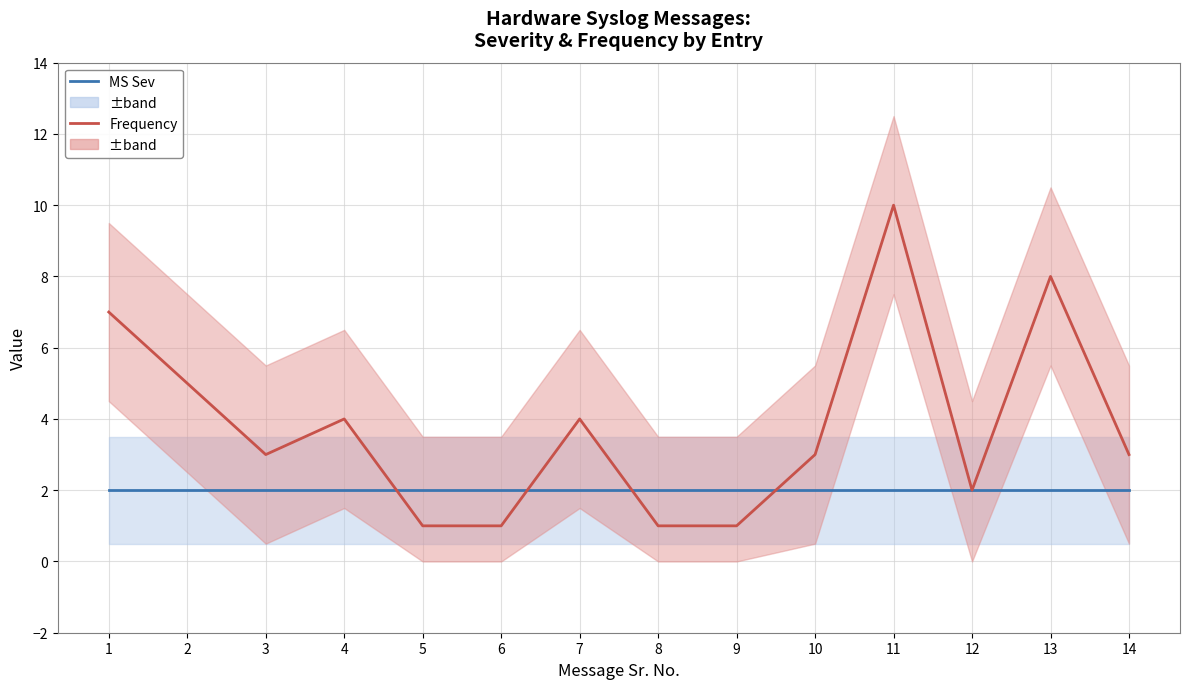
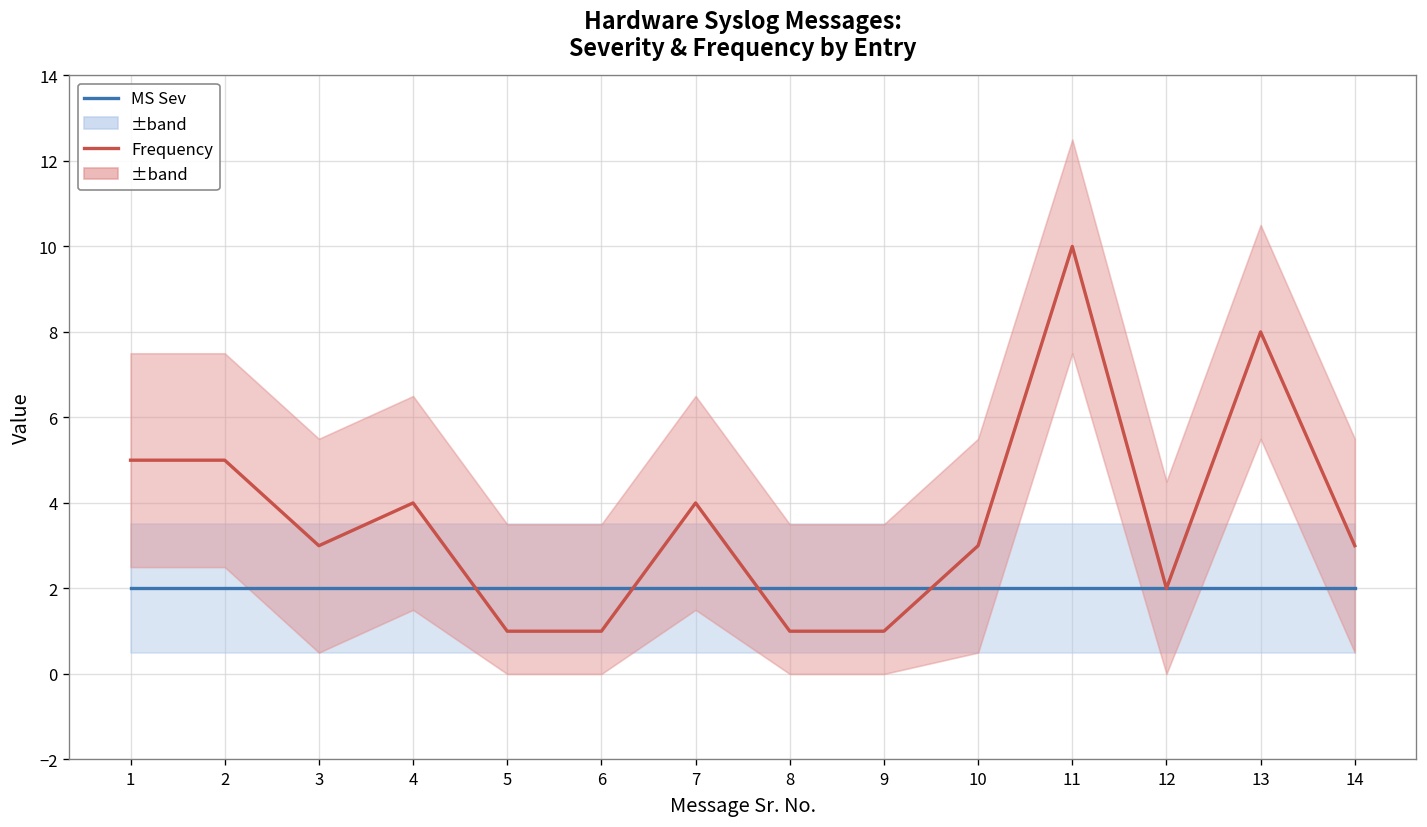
Frequency, 1: 7 -> 5
